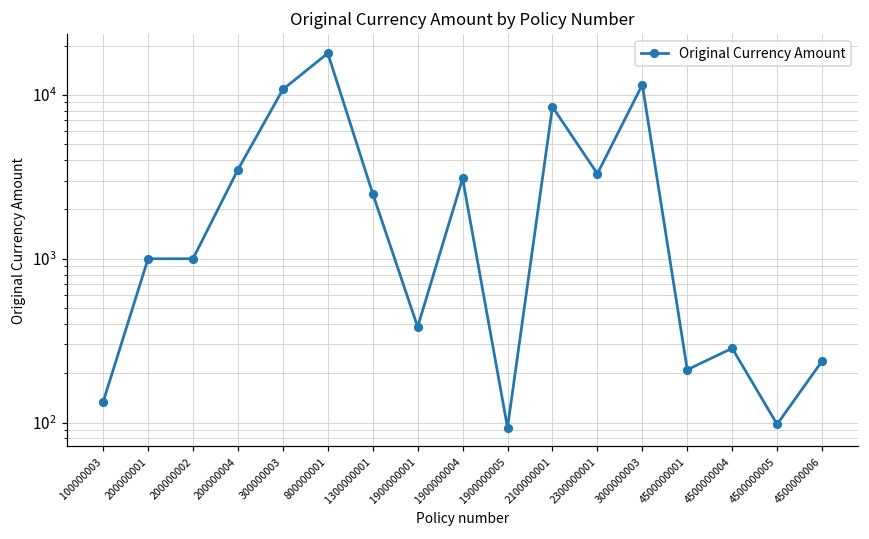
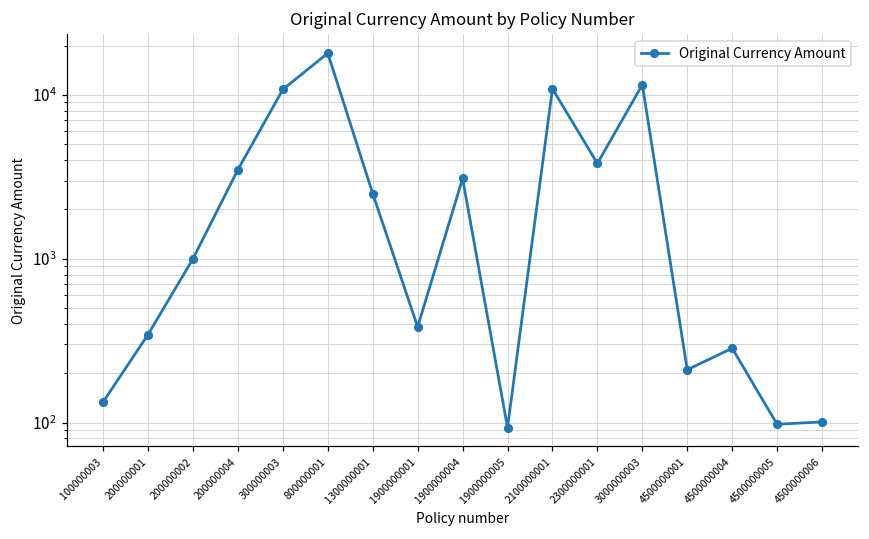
200000001: 1000 -> 340
2100000001: 8000 -> 11000
2300000001: 3300 -> 3800
4500000006: 240 -> 100
